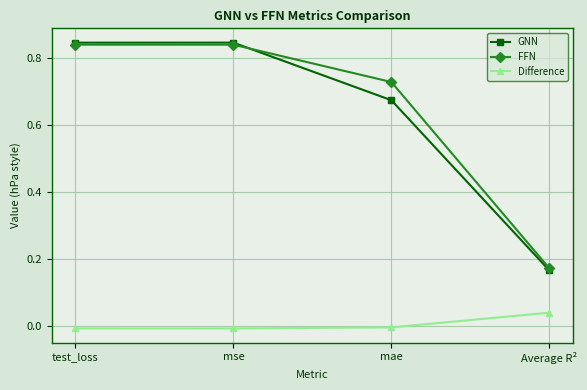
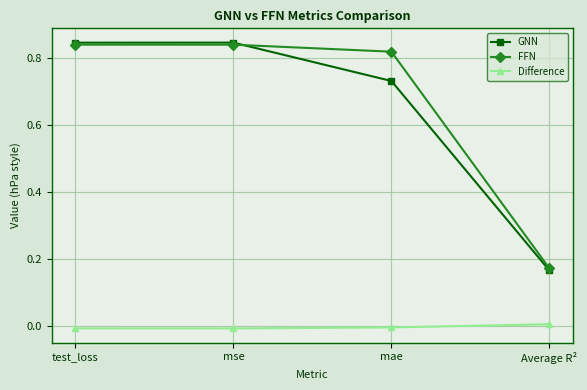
GNN, mae: 0.67 -> 0.73
FFN, mae: 0.73 -> 0.82
Difference, Average R²: 0.04 -> 0.01
